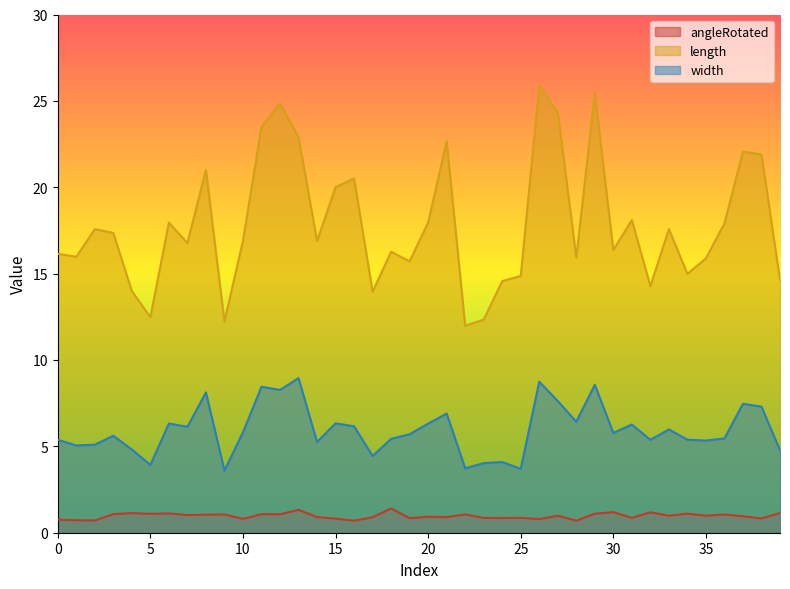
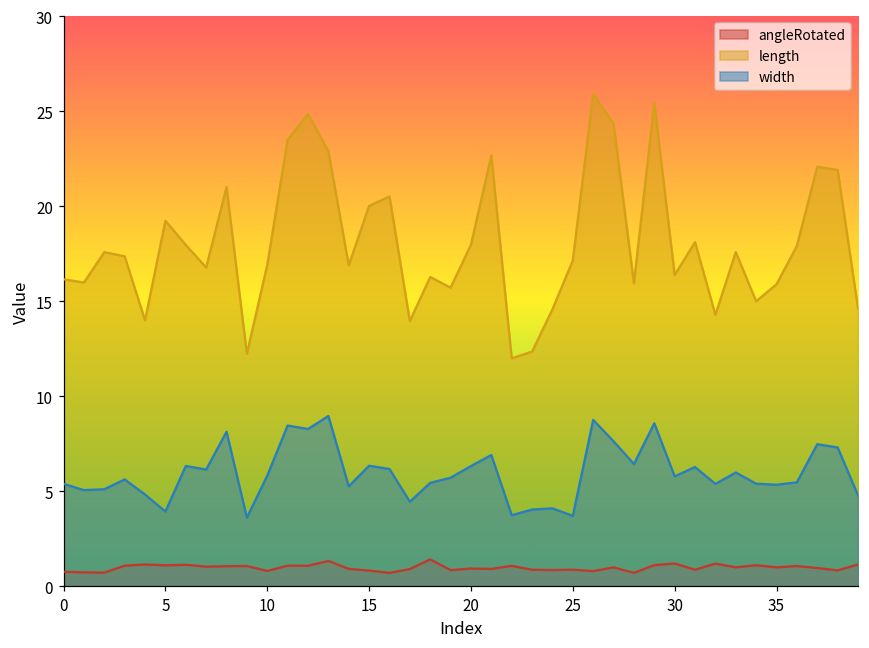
length, 5: 12.5 -> 19.2
length, 25: 14.9 -> 17.1
